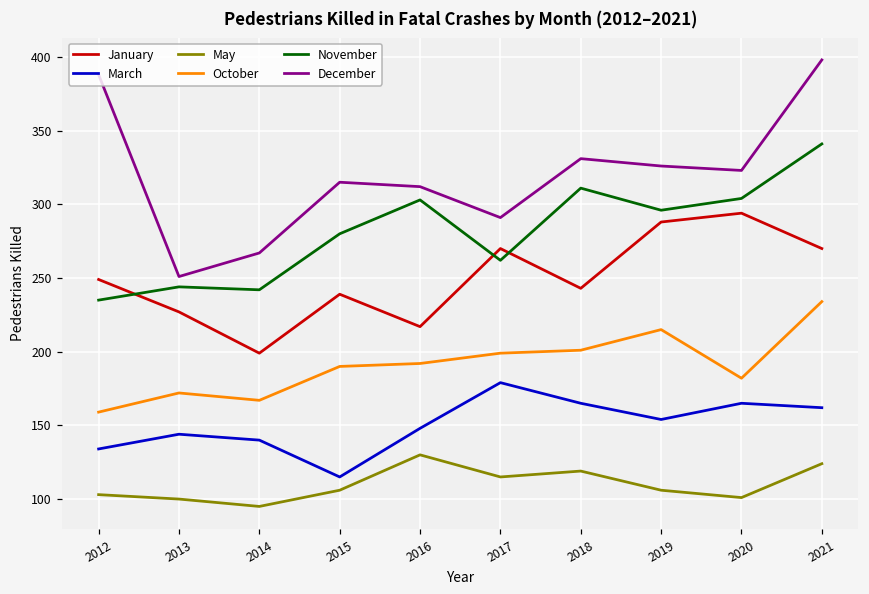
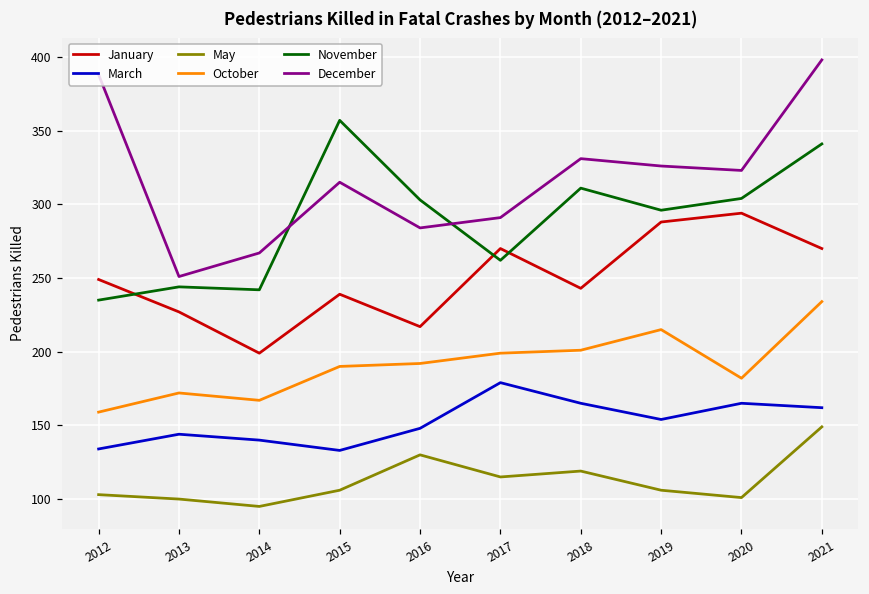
March, 2015: 115 -> 133
November, 2015: 280 -> 357
December, 2016: 312 -> 284
May, 2021: 124 -> 149
